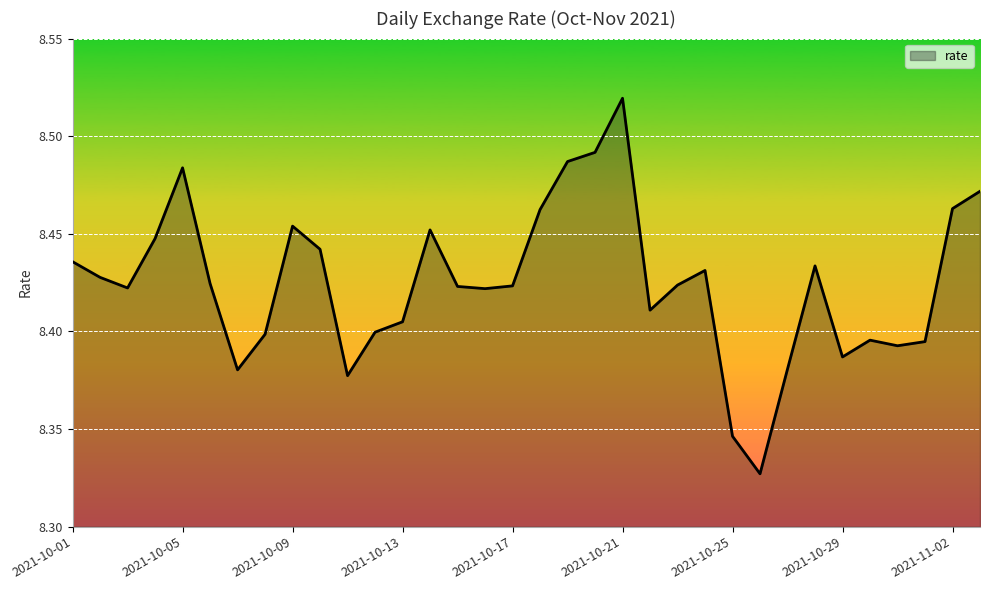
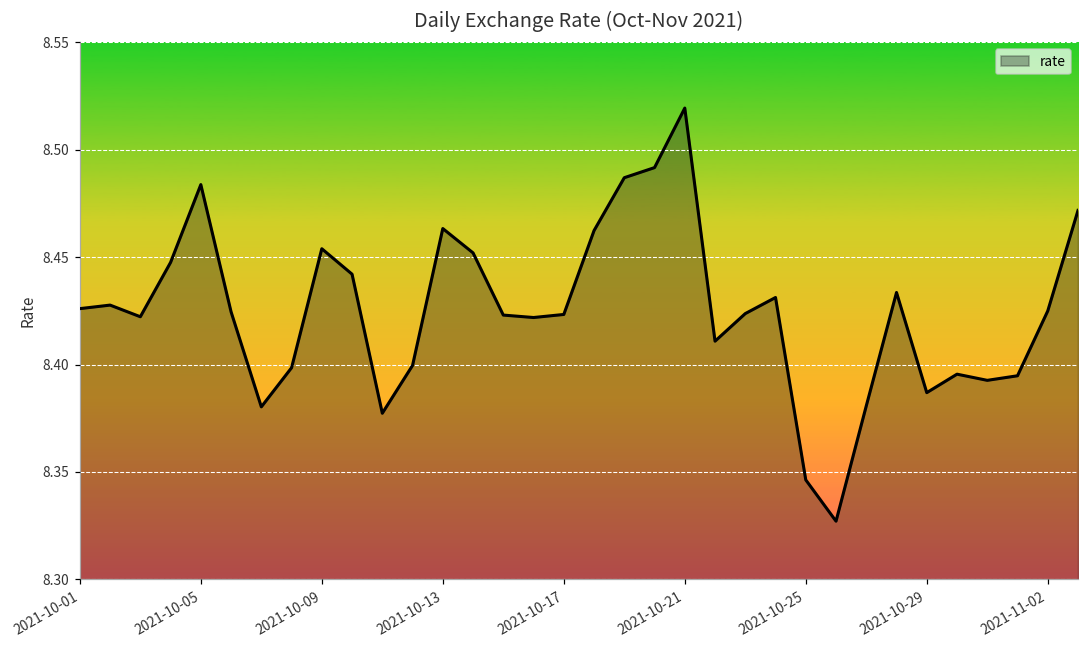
2021-10-01: 8.436 -> 8.426
2021-10-13: 8.405 -> 8.463
2021-11-02: 8.463 -> 8.425
